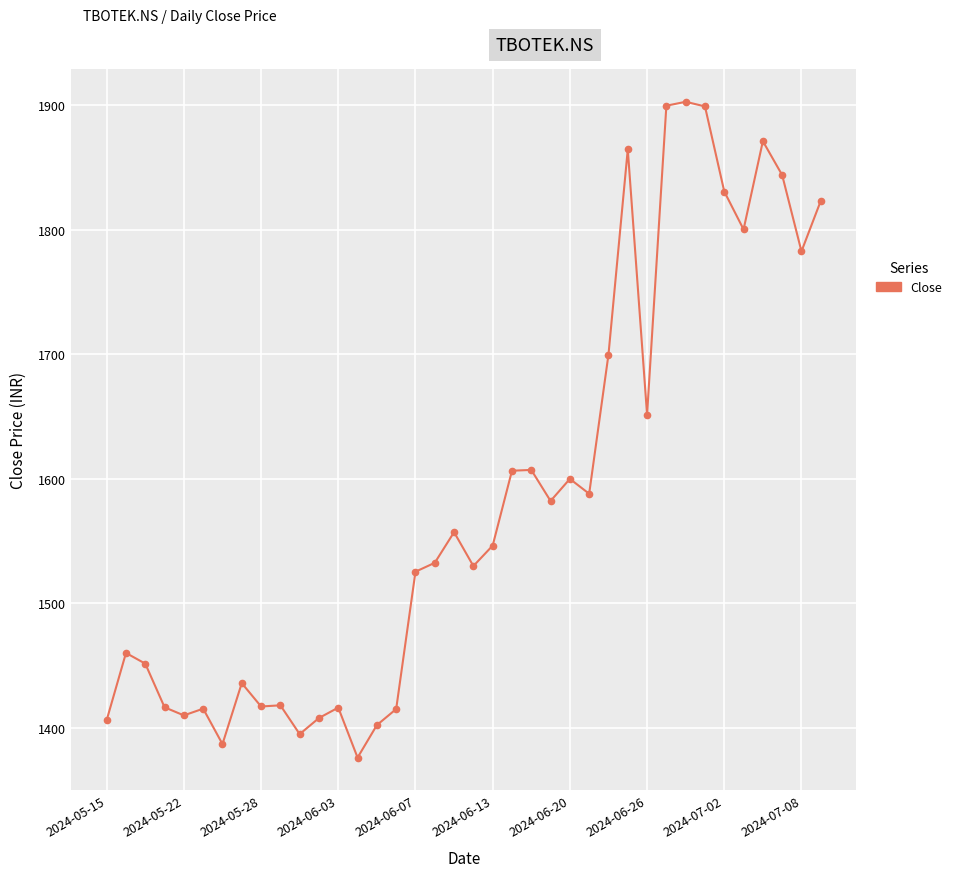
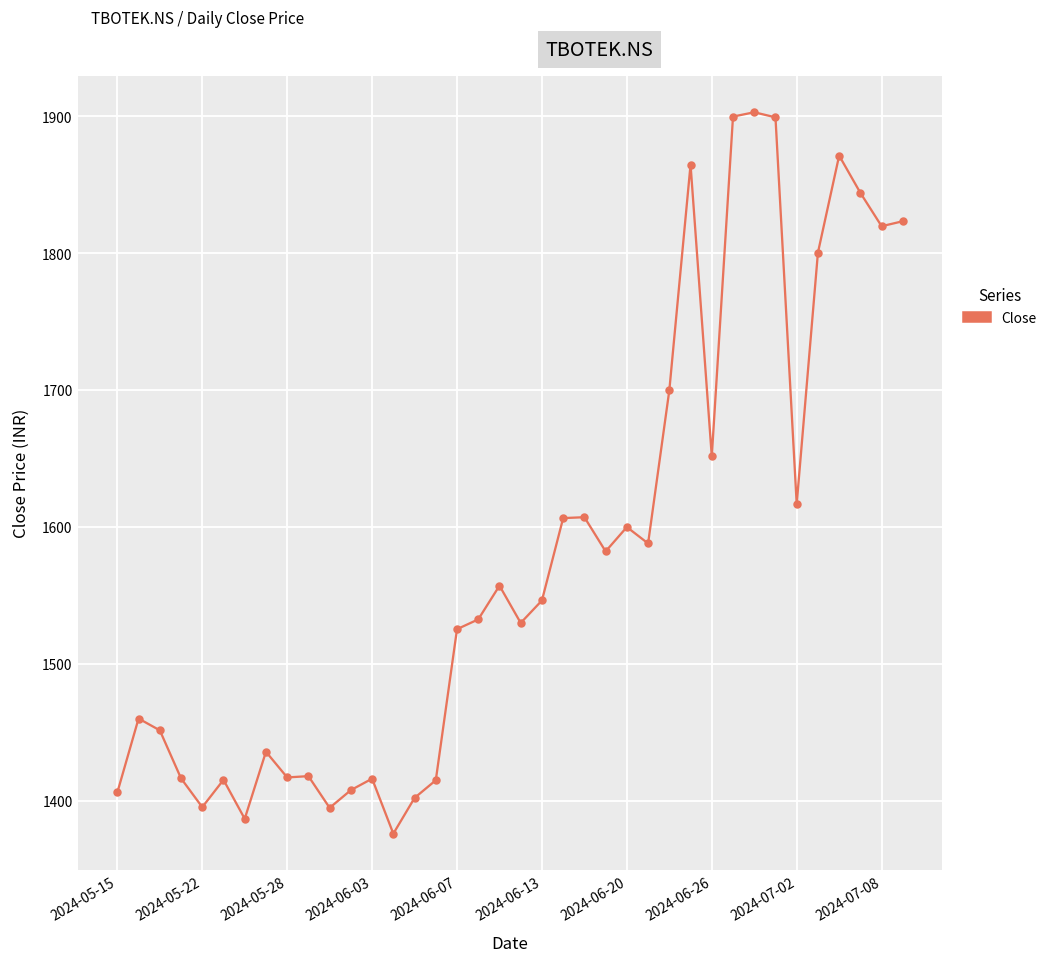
2024-05-22: 1410 -> 1396
2024-07-02: 1831 -> 1617
2024-07-08: 1783 -> 1820
